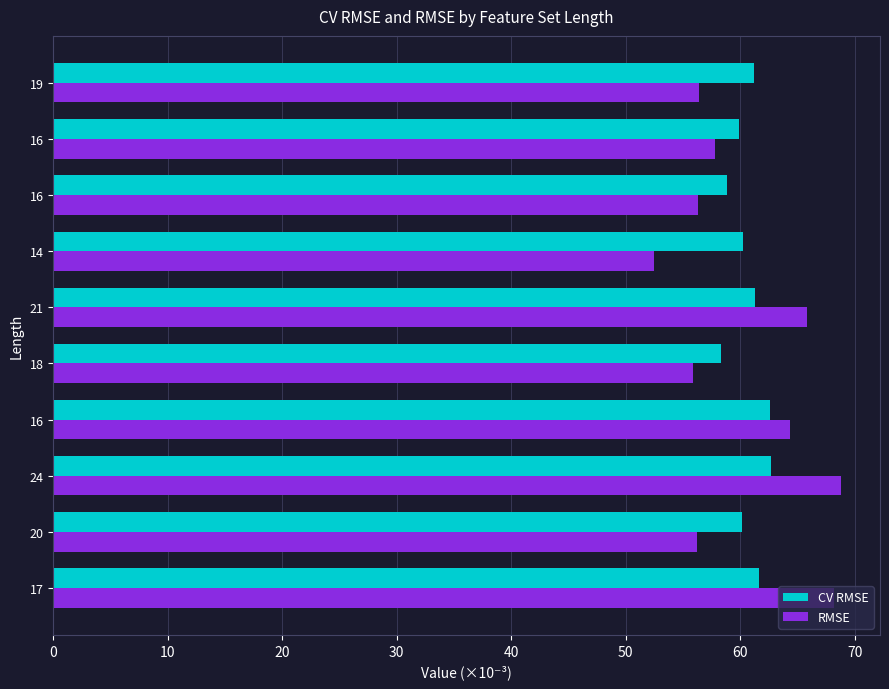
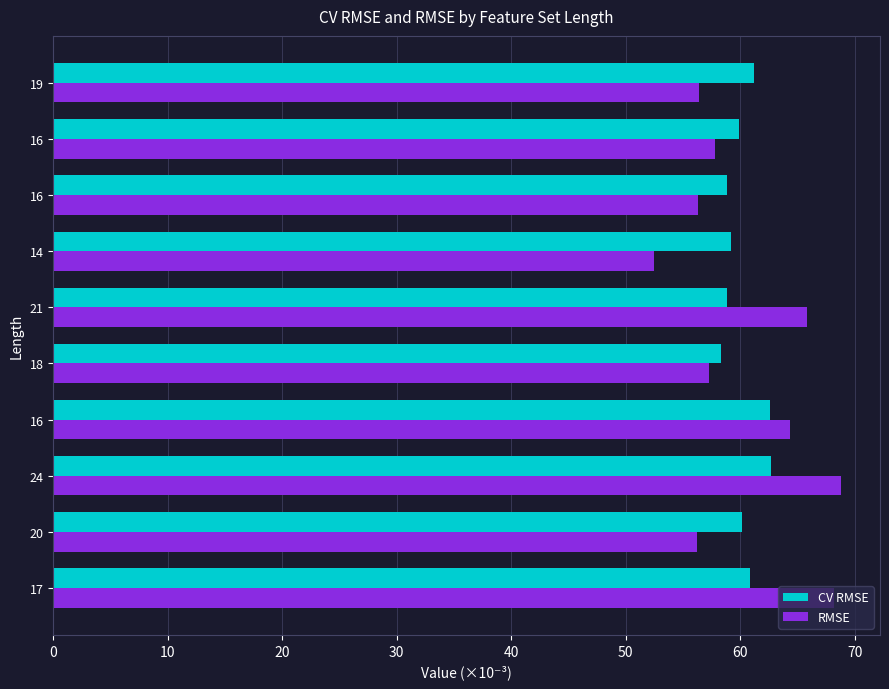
CV RMSE, 14: 60.2 -> 59.2
CV RMSE, 21: 61.3 -> 58.9
RMSE, 18: 55.9 -> 57.3
CV RMSE, 17: 61.6 -> 60.8
